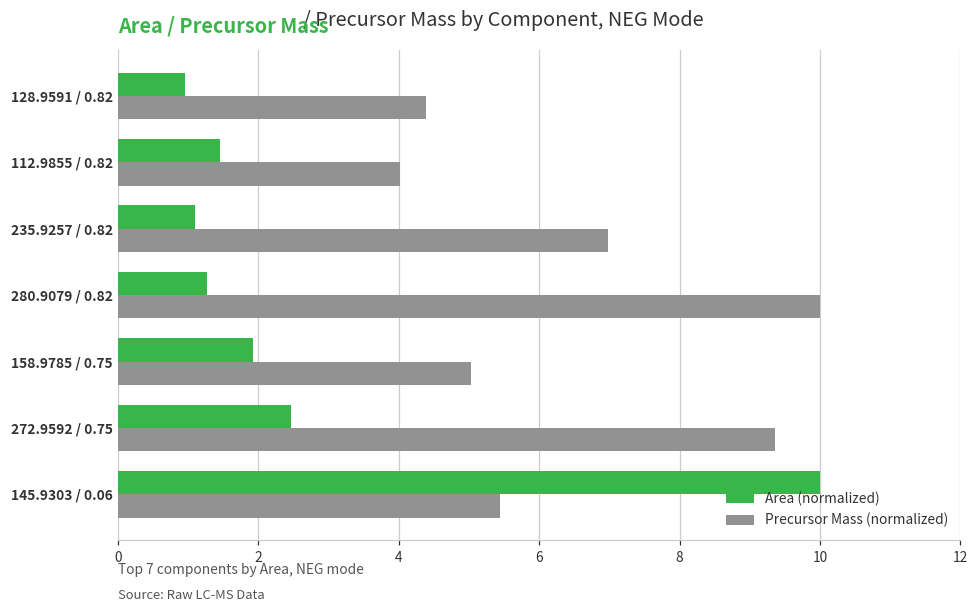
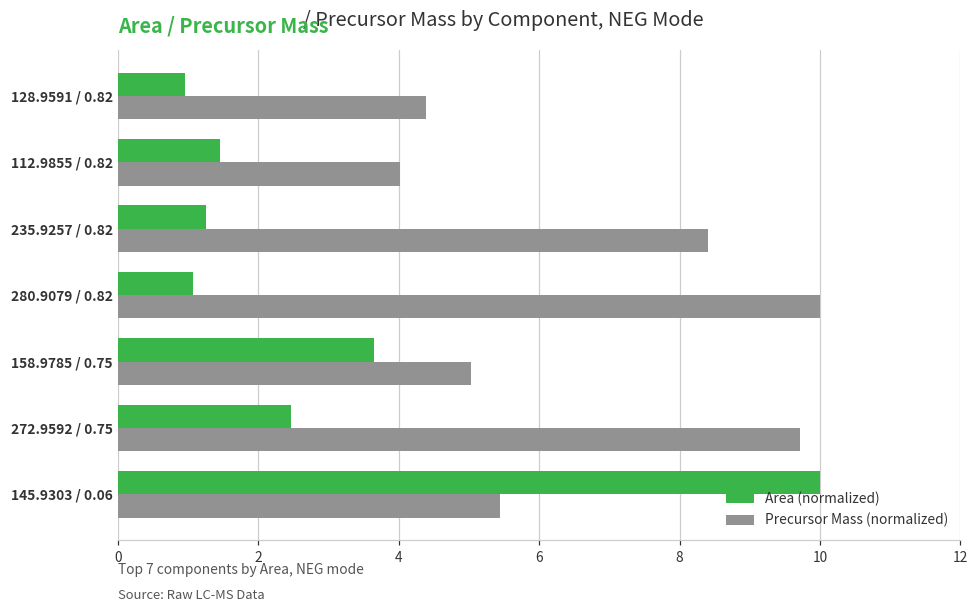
Area (normalized), 235.9257 / 0.82: 1.1 -> 1.3
Precursor Mass (normalized), 235.9257 / 0.82: 7.0 -> 8.4
Area (normalized), 280.9079 / 0.82: 1.3 -> 1.1
Area (normalized), 158.9785 / 0.75: 1.9 -> 3.6
Precursor Mass (normalized), 272.9592 / 0.75: 9.4 -> 9.7
